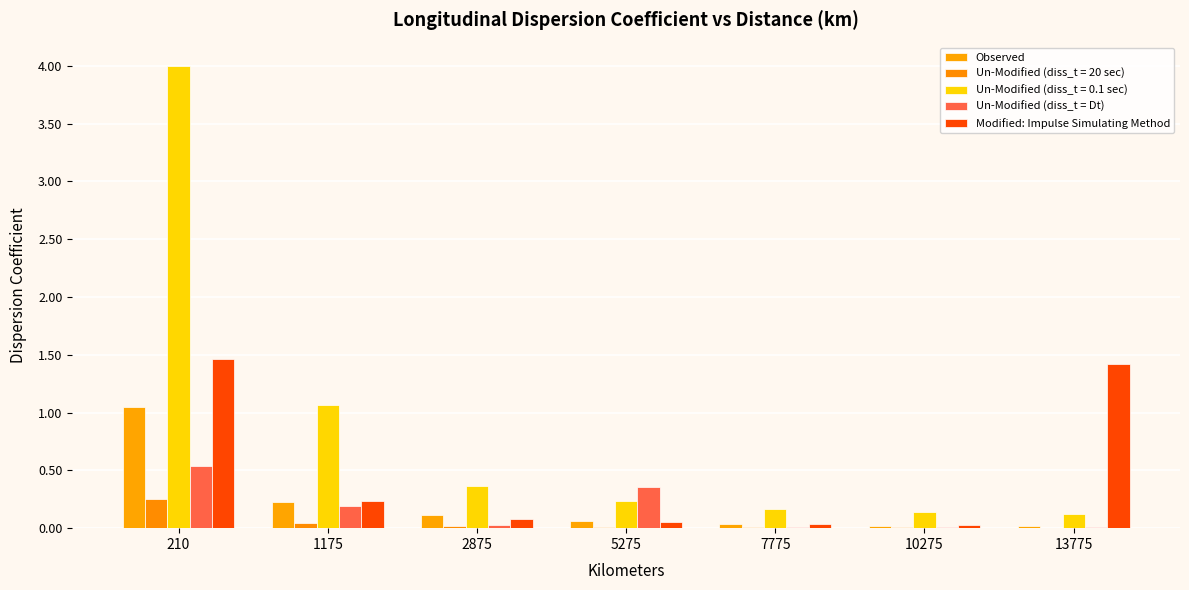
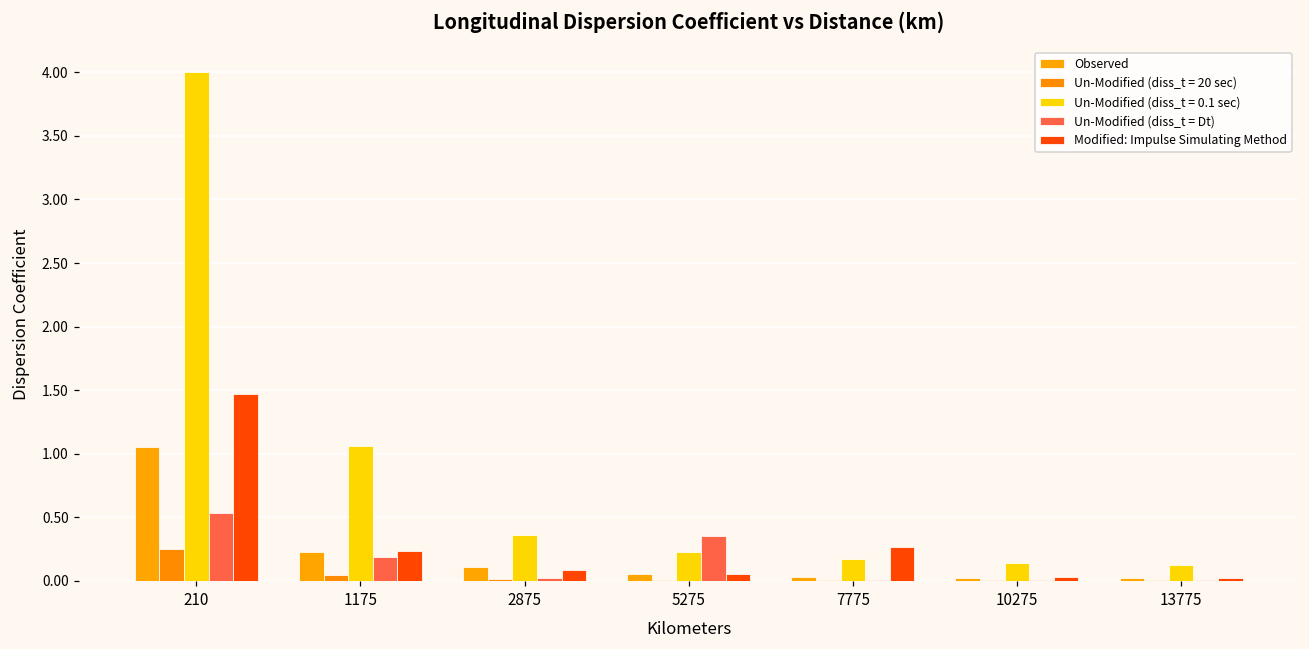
Modified: Impulse Simulating Method, 7775: 0.04 -> 0.27
Modified: Impulse Simulating Method, 13775: 1.42 -> 0.03
